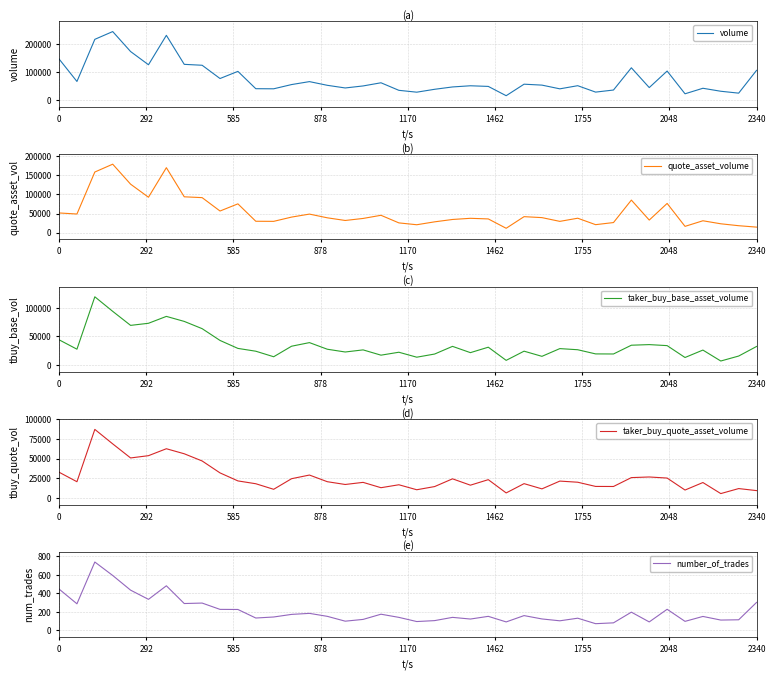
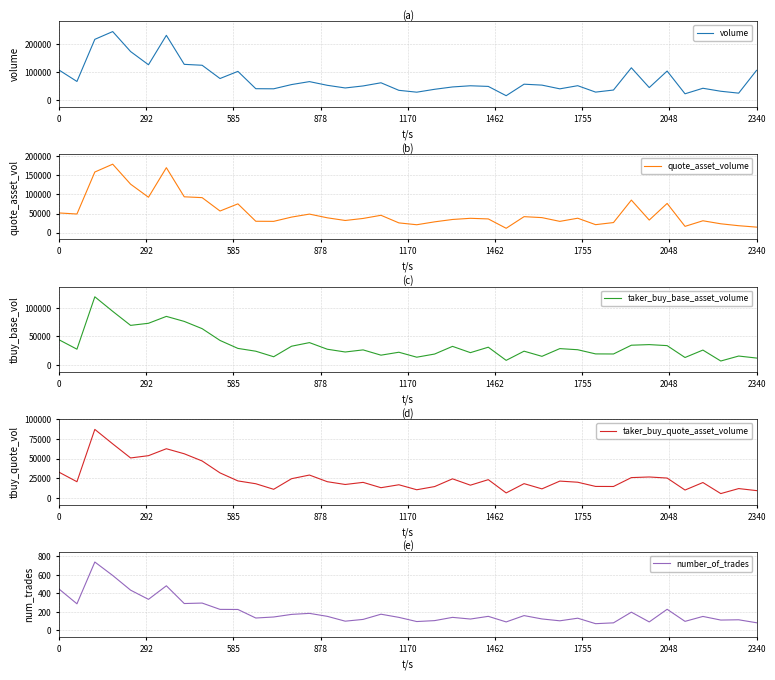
(a), 0: 150000 -> 110000
(c), 2340: 30000 -> 10000
(e), 2340: 300 -> 100
